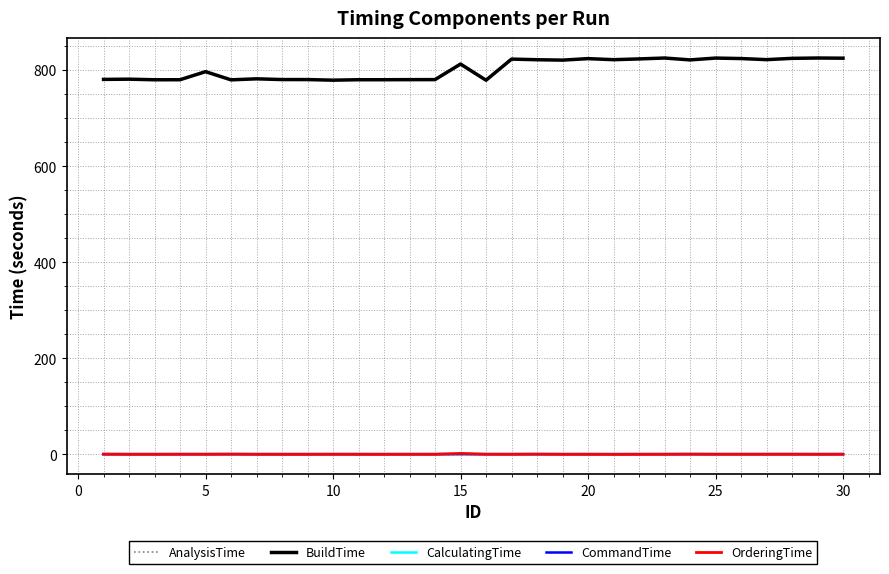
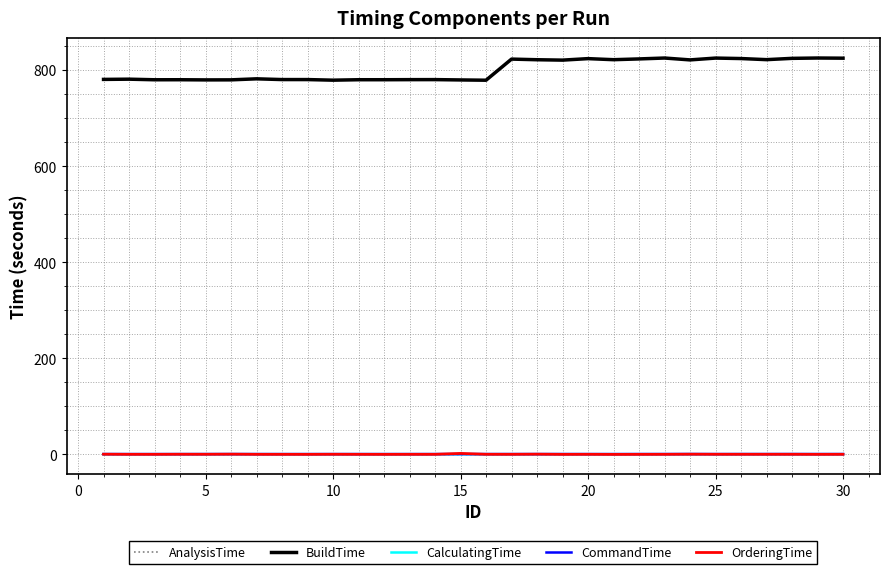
BuildTime, 5: 800 -> 780
BuildTime, 15: 810 -> 780
